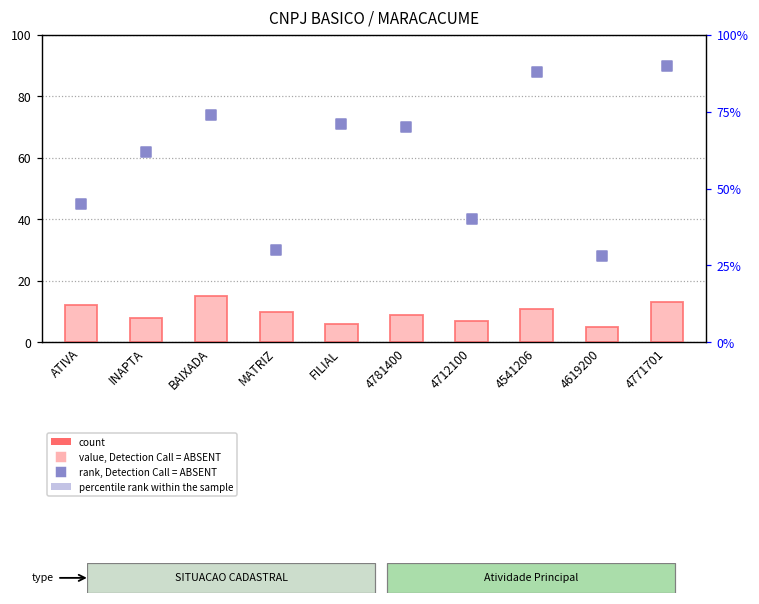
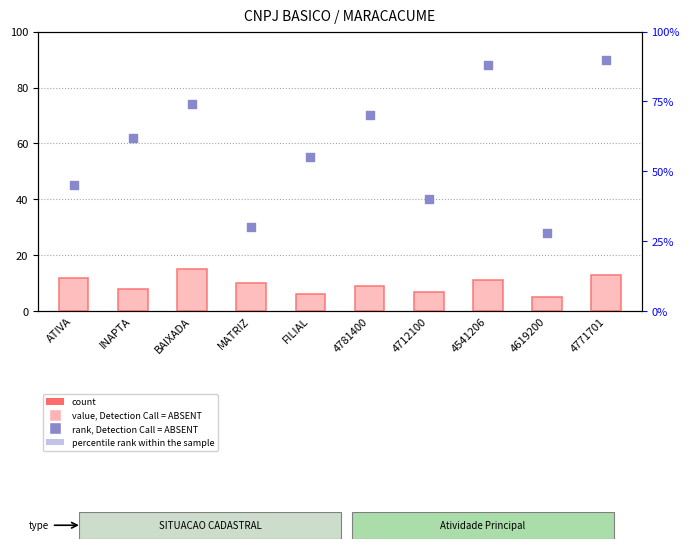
percentile rank within the sample, FILIAL: 71% -> 55%
